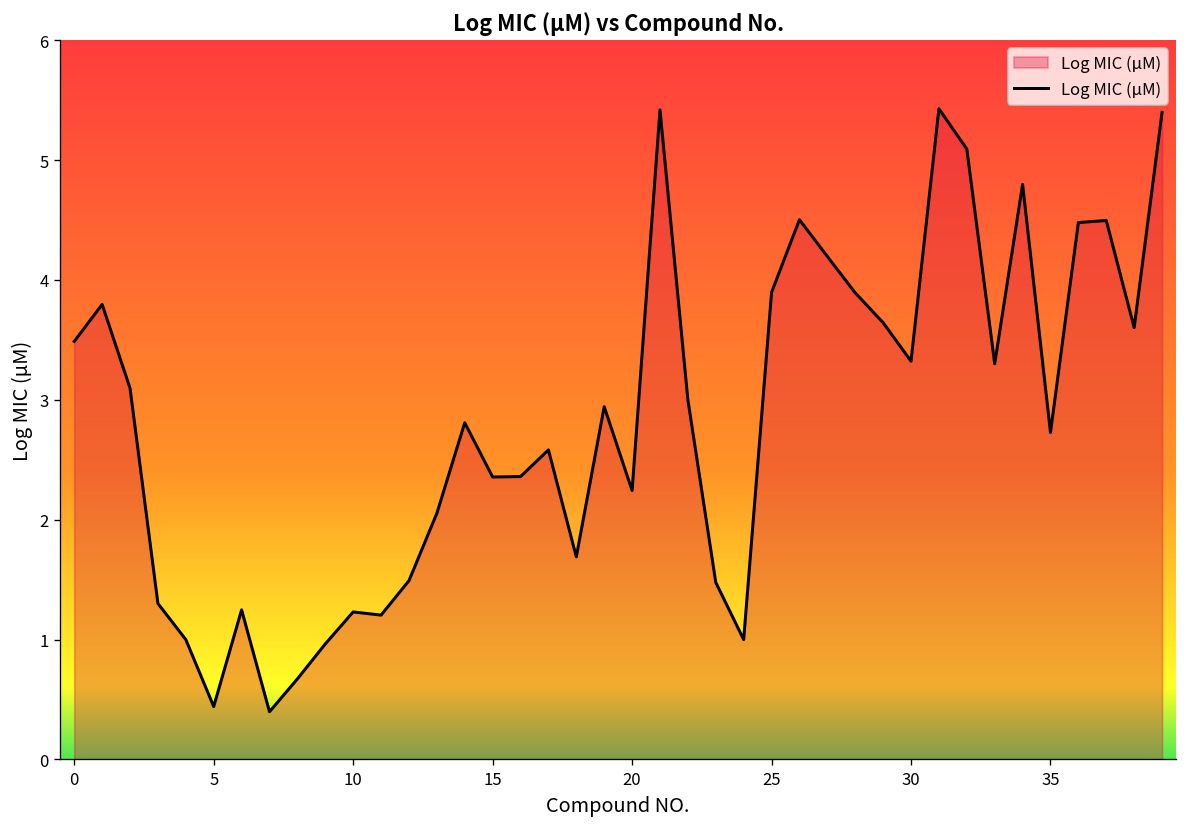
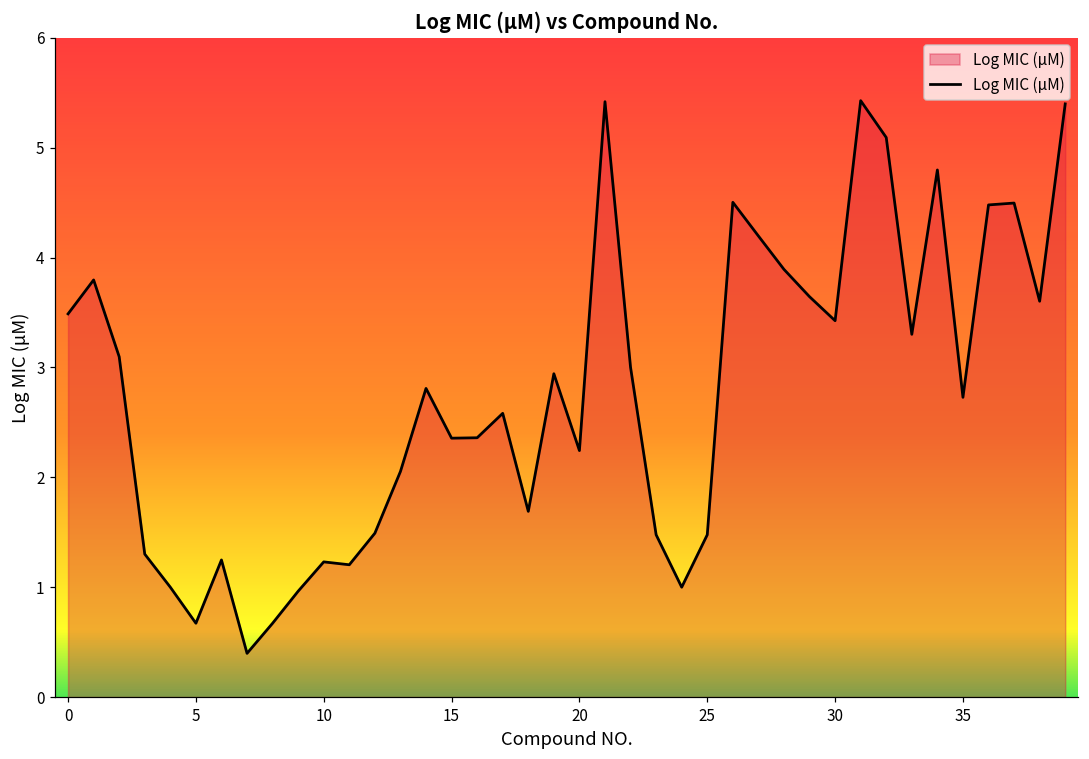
5: 0.4 -> 0.7
25: 3.9 -> 1.5
30: 3.3 -> 3.4
